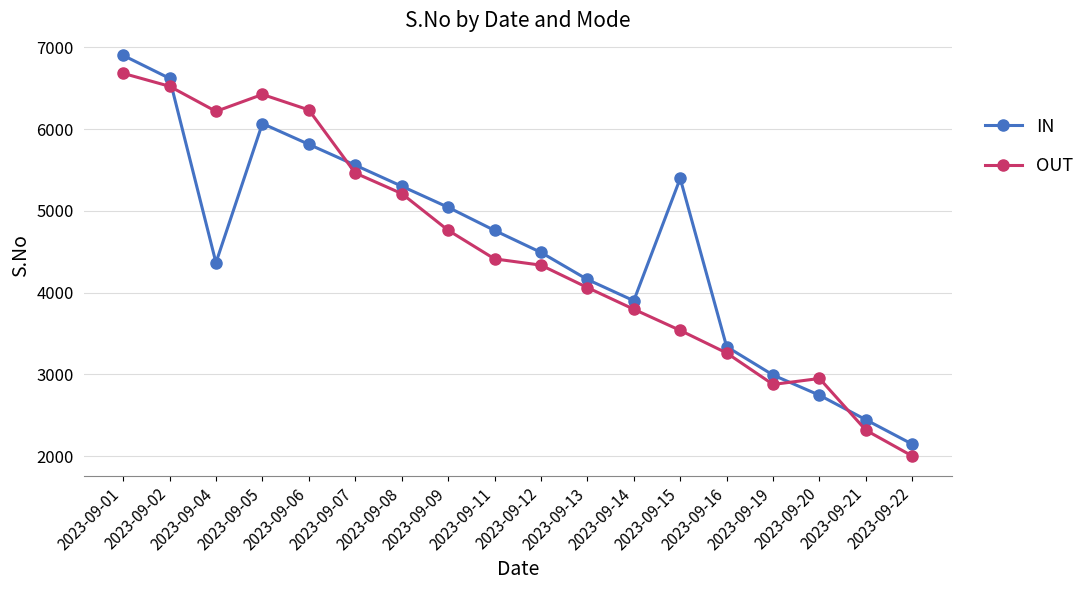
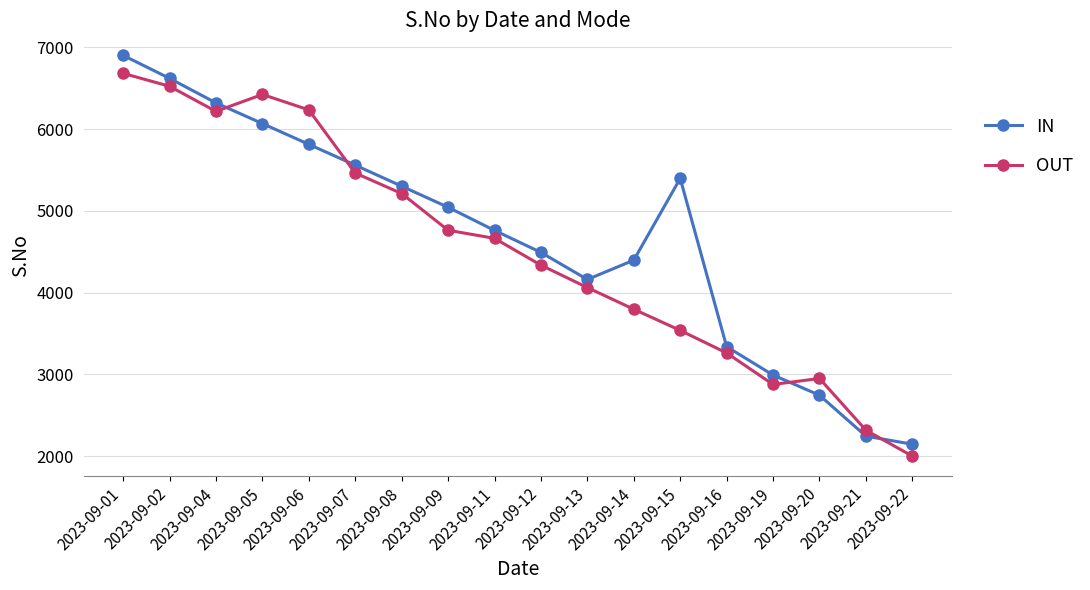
IN, 2023-09-04: 4400 -> 6300
OUT, 2023-09-11: 4400 -> 4700
IN, 2023-09-14: 3900 -> 4400
IN, 2023-09-21: 2400 -> 2200
